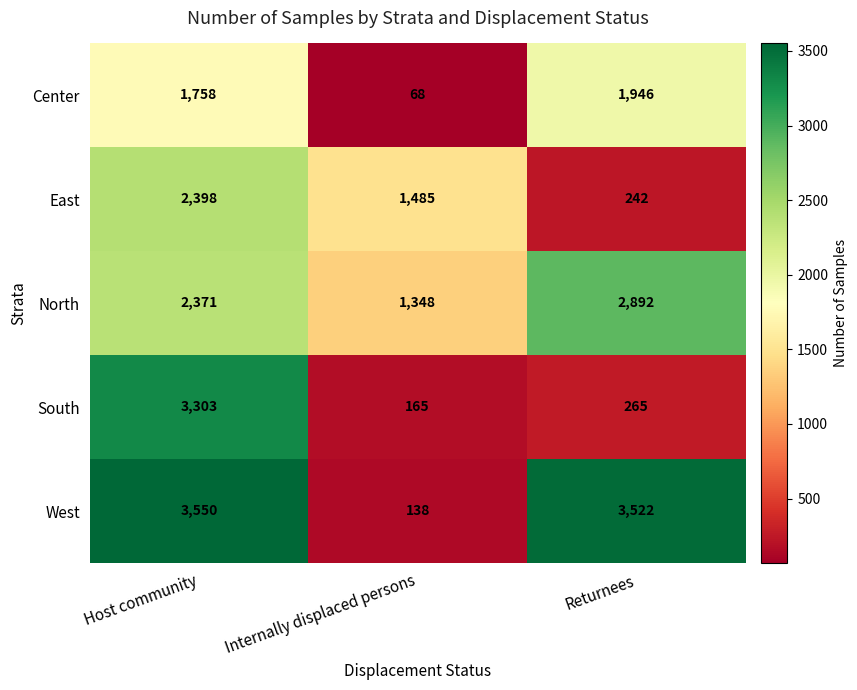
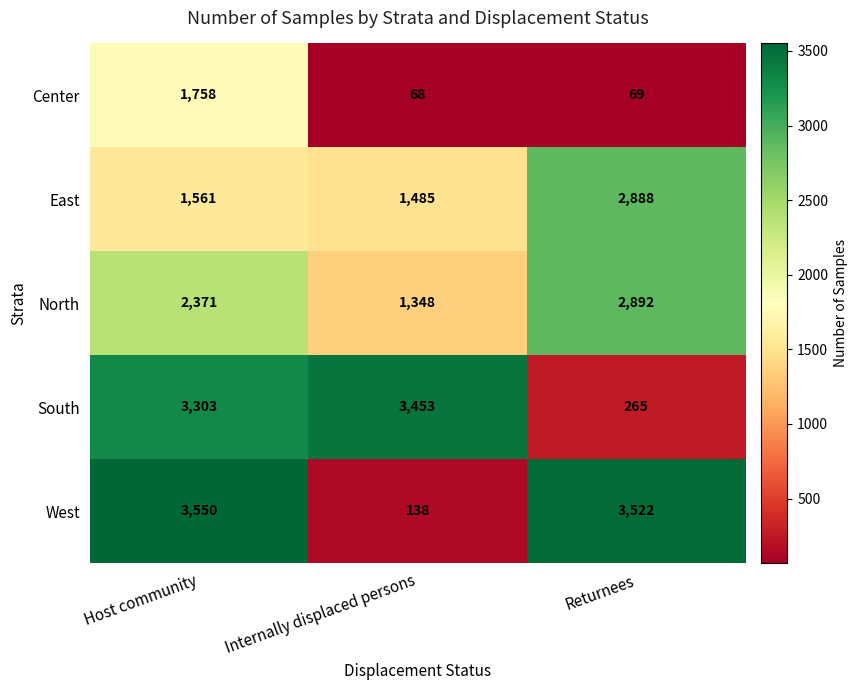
Center, Returnees: 1,946 -> 69
East, Host community: 2,398 -> 1,561
East, Returnees: 242 -> 2,888
South, Internally displaced persons: 165 -> 3,453
